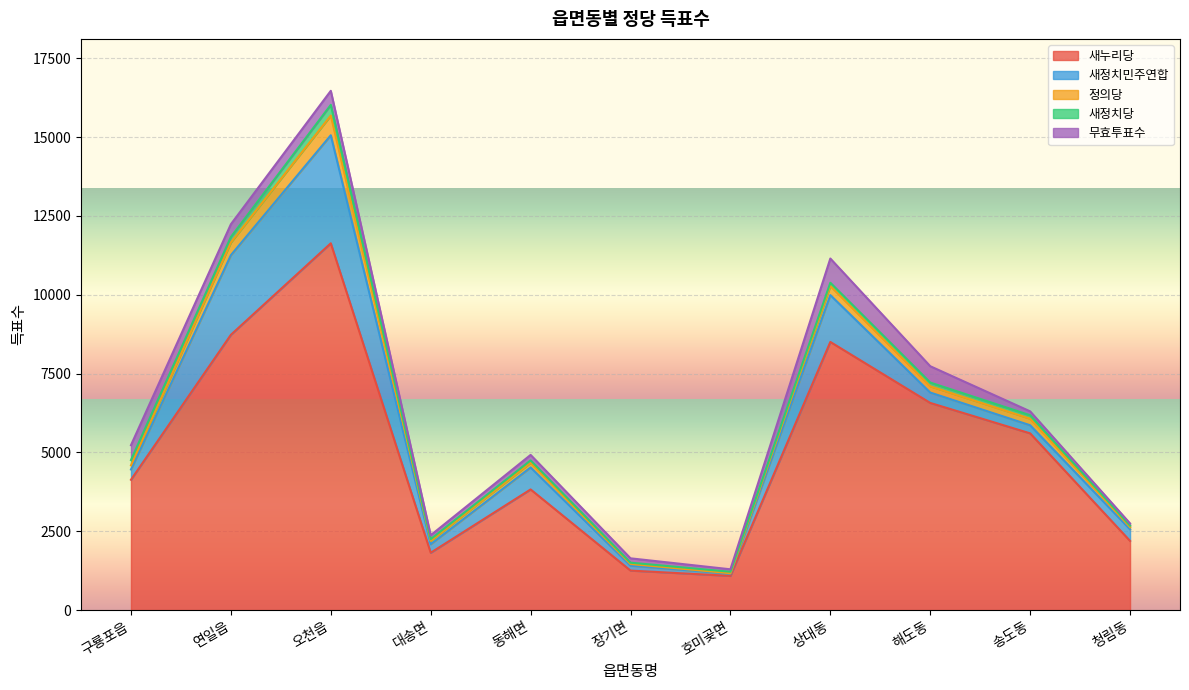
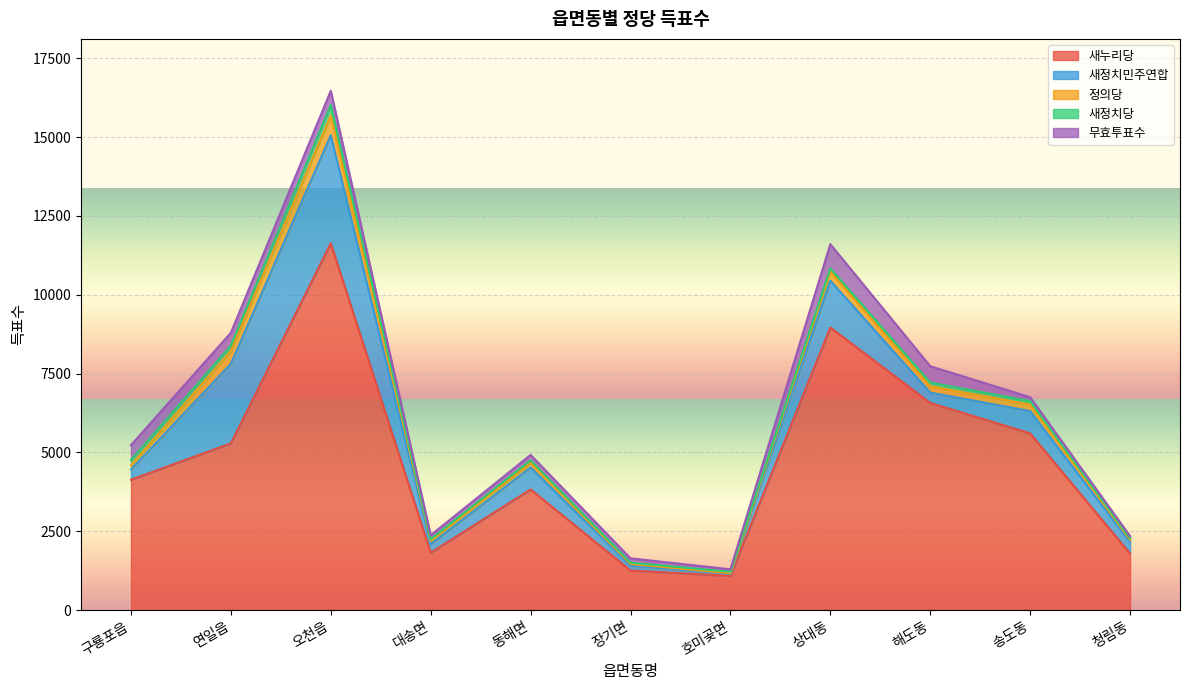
새누리당, 연일읍: 8700 -> 5300
새누리당, 상대동: 8500 -> 9000
새정치민주연합, 송도동: 300 -> 700
새누리당, 청림동: 2200 -> 1800
